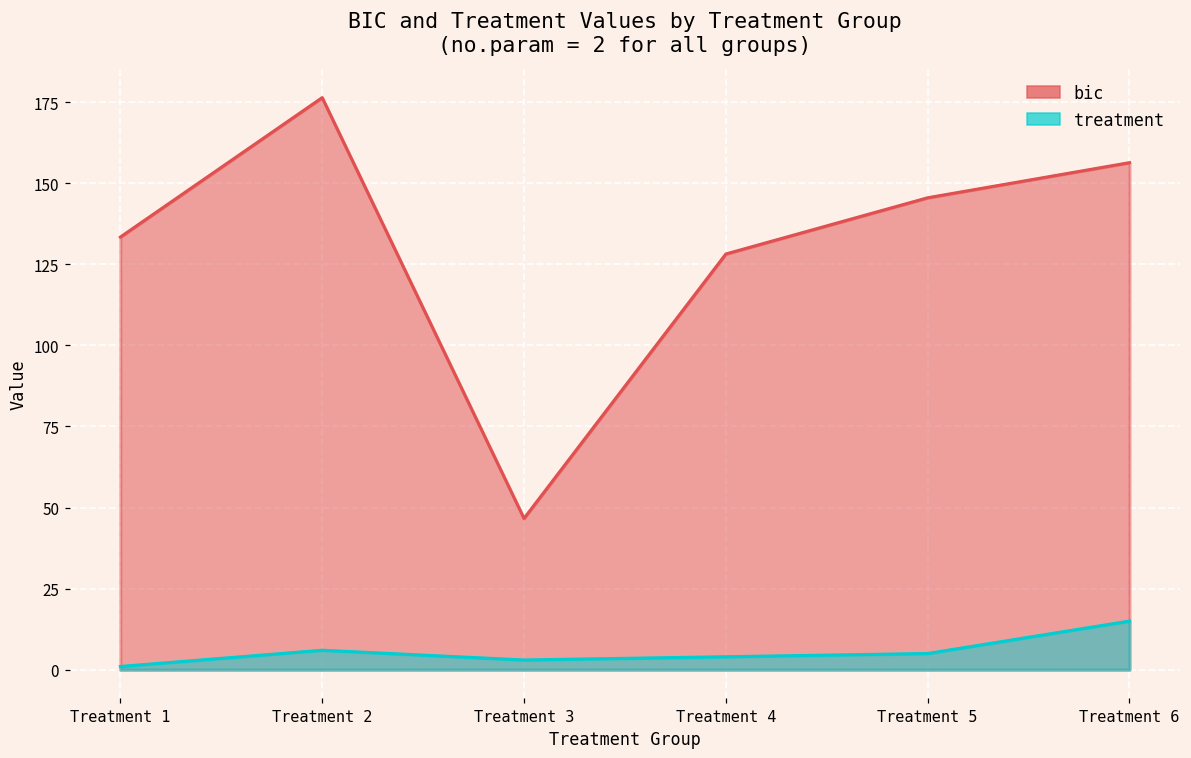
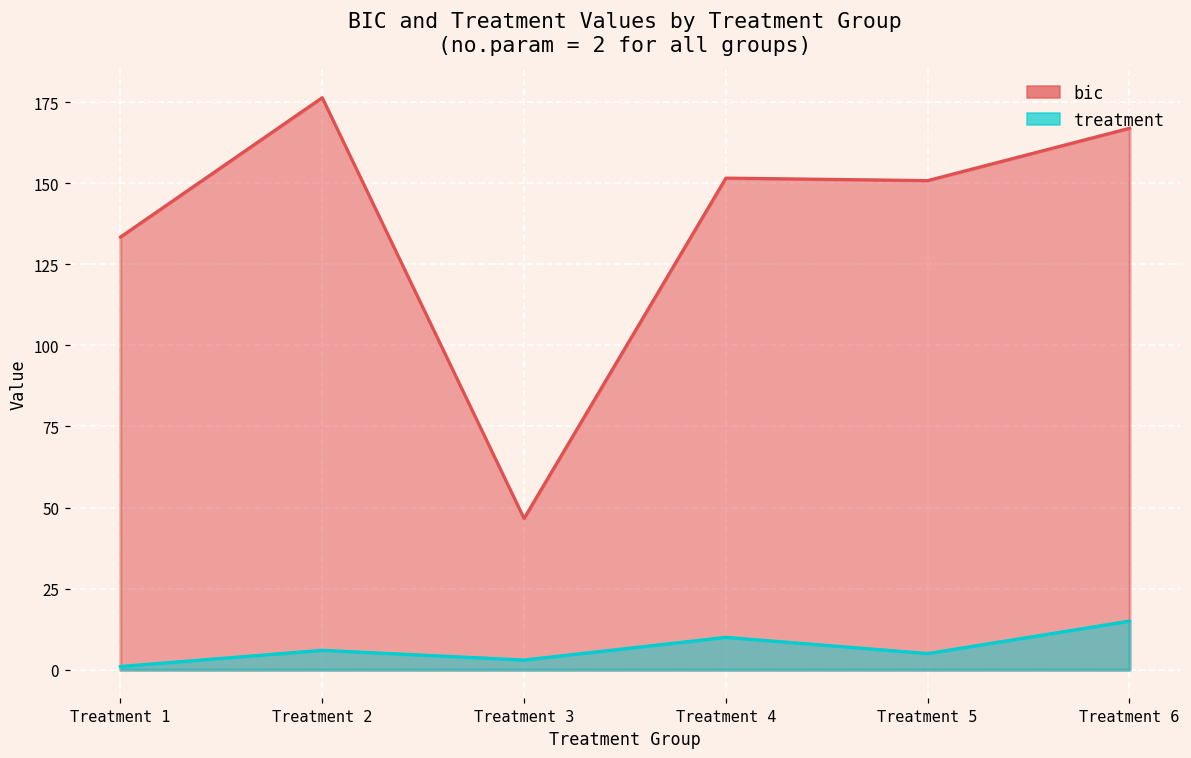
bic, Treatment 4: 128 -> 152
treatment, Treatment 4: 4 -> 10
bic, Treatment 5: 146 -> 151
bic, Treatment 6: 156 -> 167
